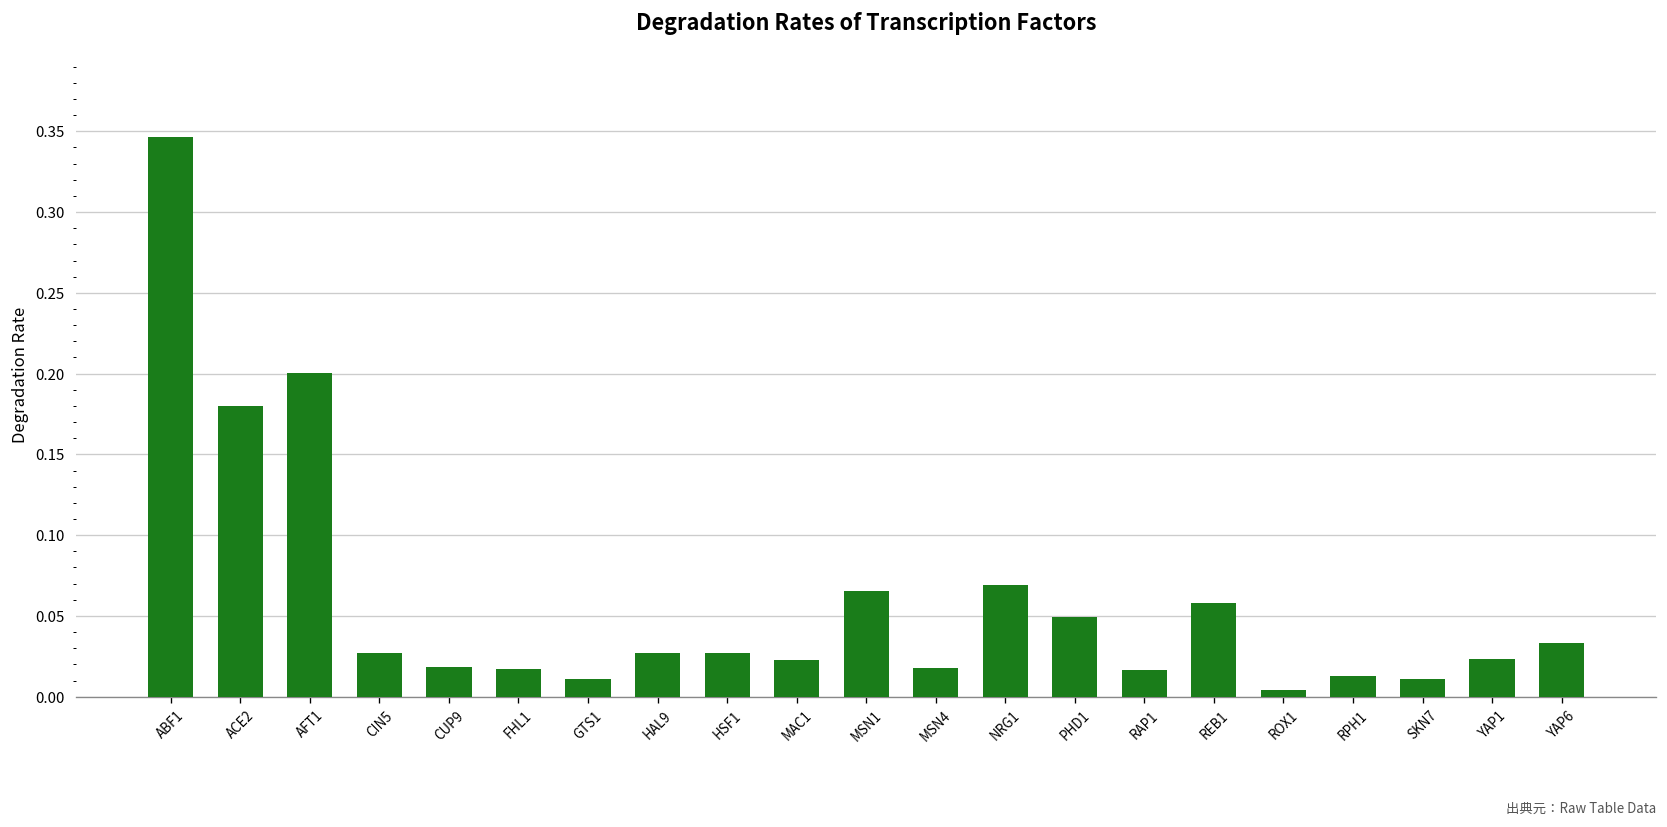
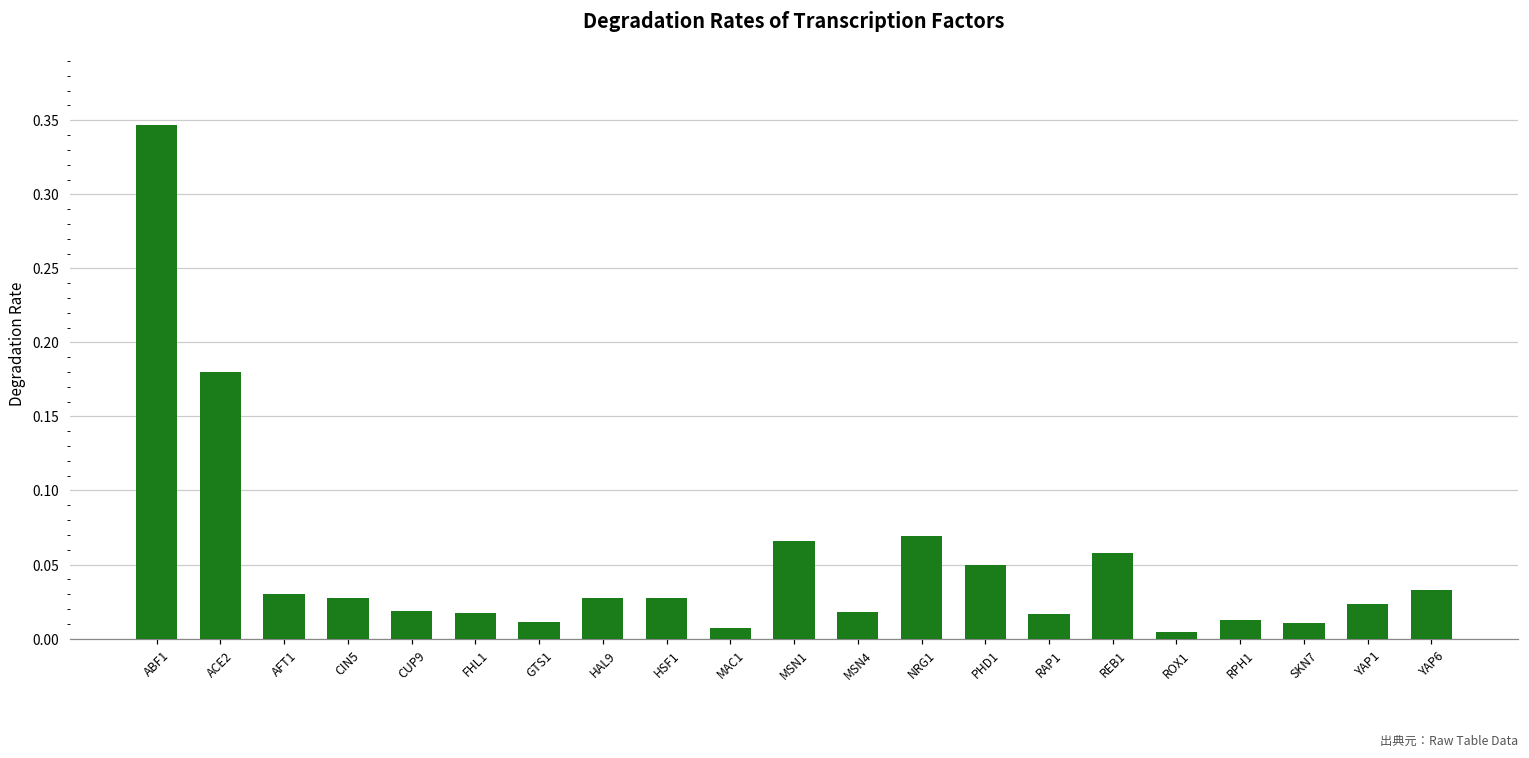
AFT1: 0.200 -> 0.030
MAC1: 0.023 -> 0.007
